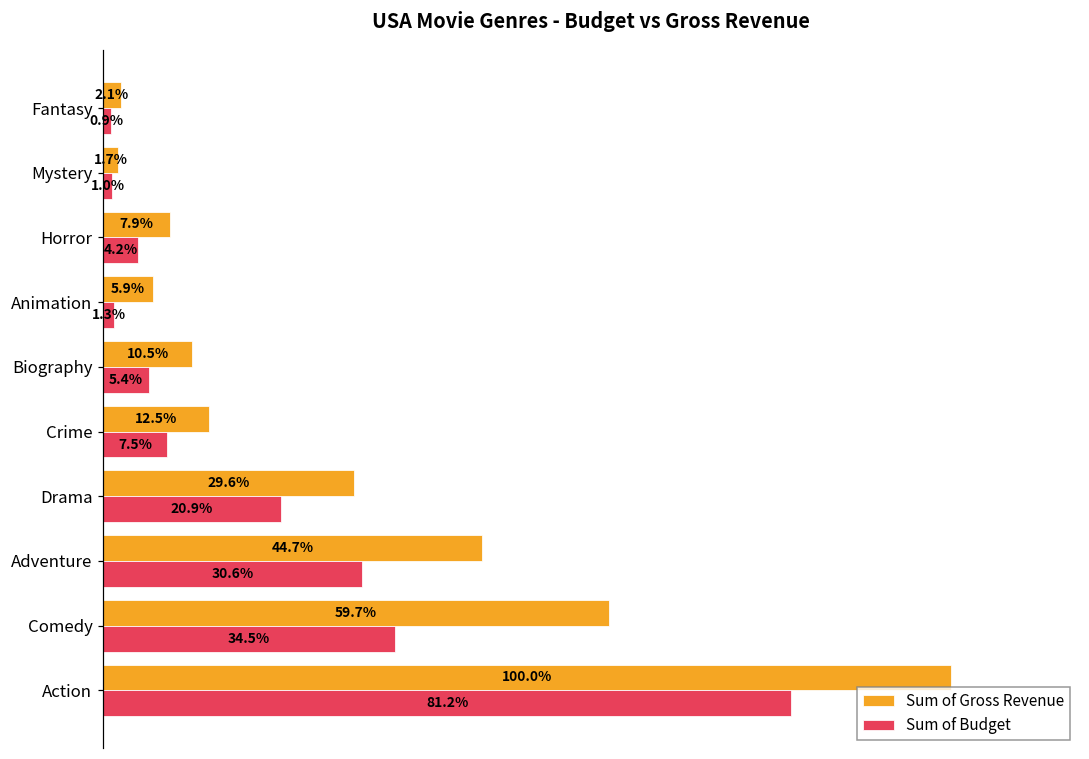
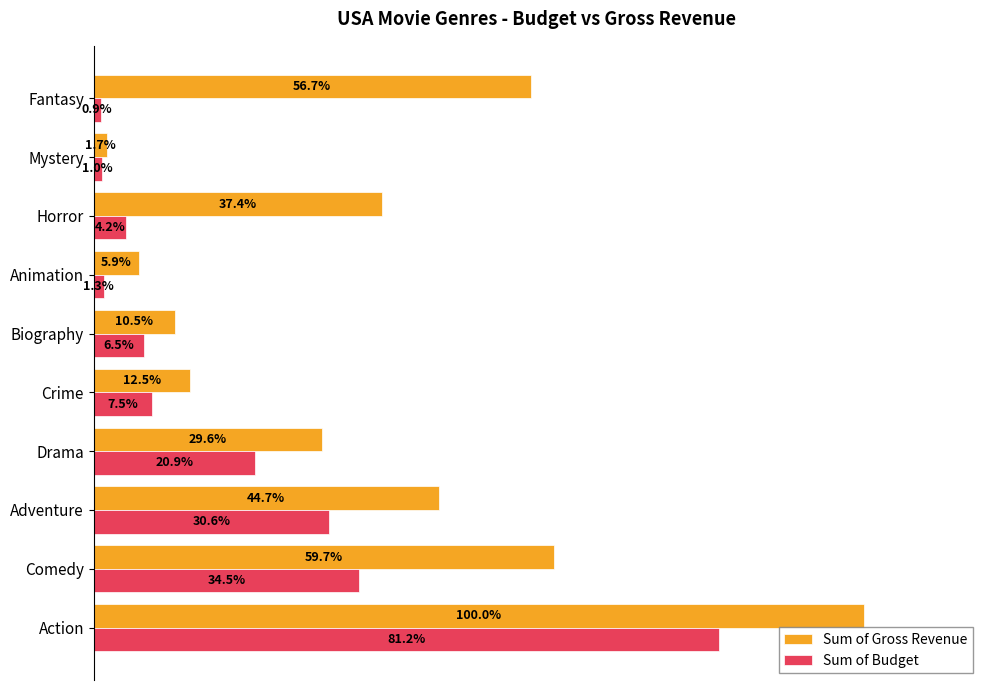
Sum of Gross Revenue, Fantasy: 2.1% -> 56.7%
Sum of Gross Revenue, Horror: 7.9% -> 37.4%
Sum of Budget, Biography: 5.4% -> 6.5%
